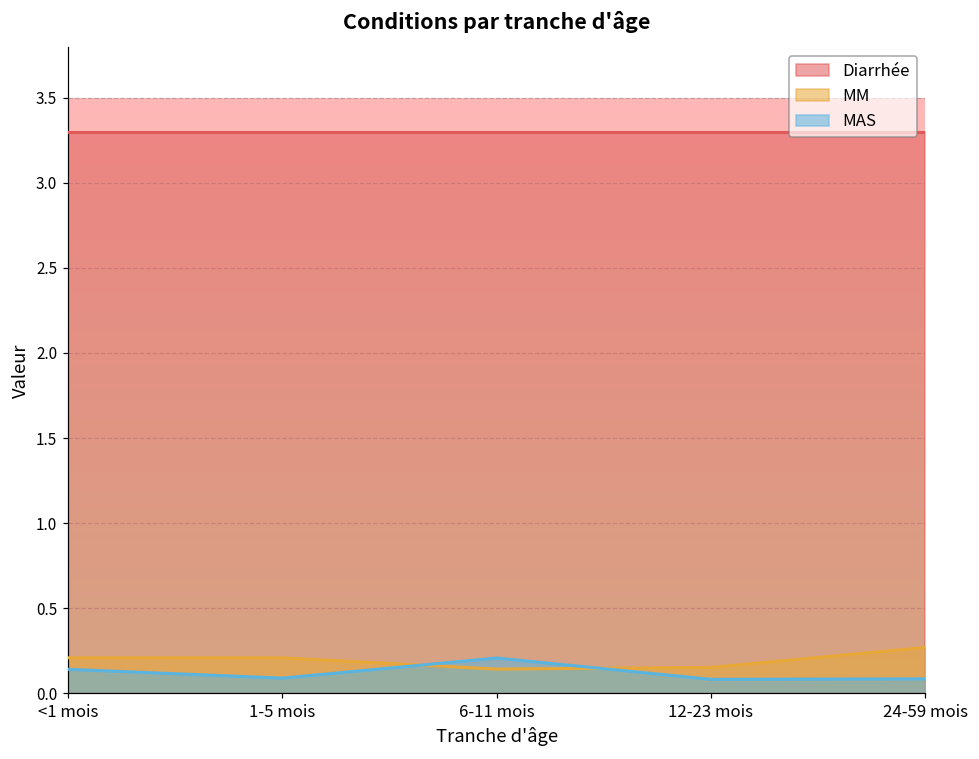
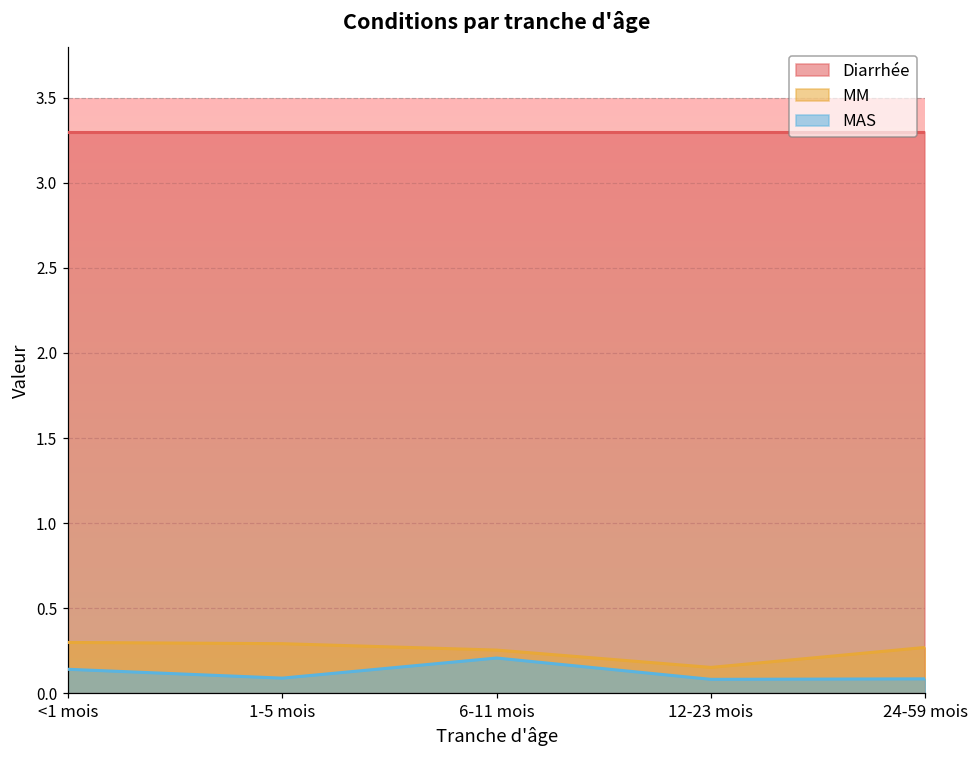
MM, <1 mois: 0.21 -> 0.30
MM, 1-5 mois: 0.21 -> 0.29
MM, 6-11 mois: 0.14 -> 0.25
